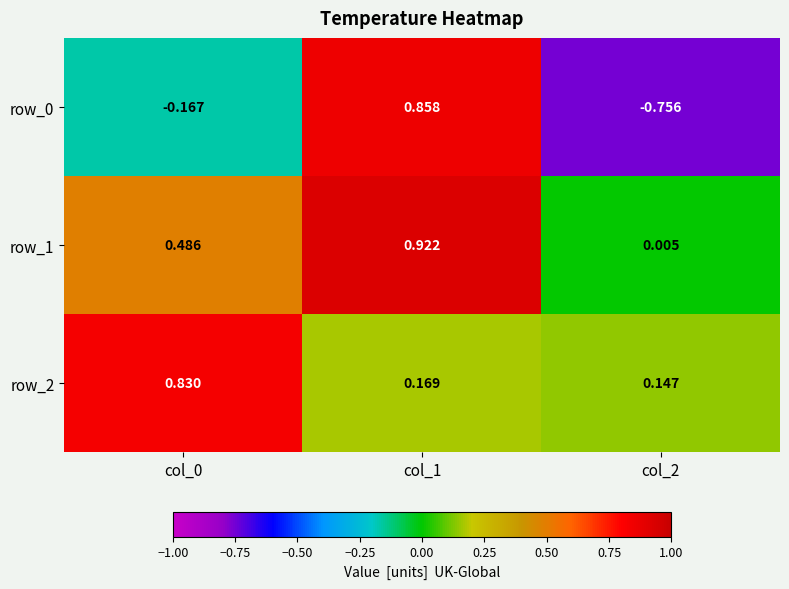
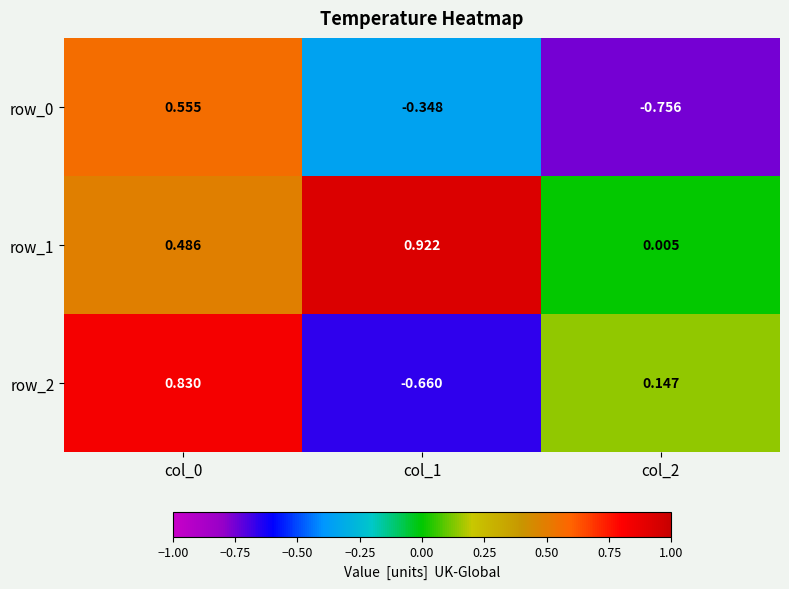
row_0, col_0: -0.167 -> 0.555
row_0, col_1: 0.858 -> -0.348
row_2, col_1: 0.169 -> -0.660
